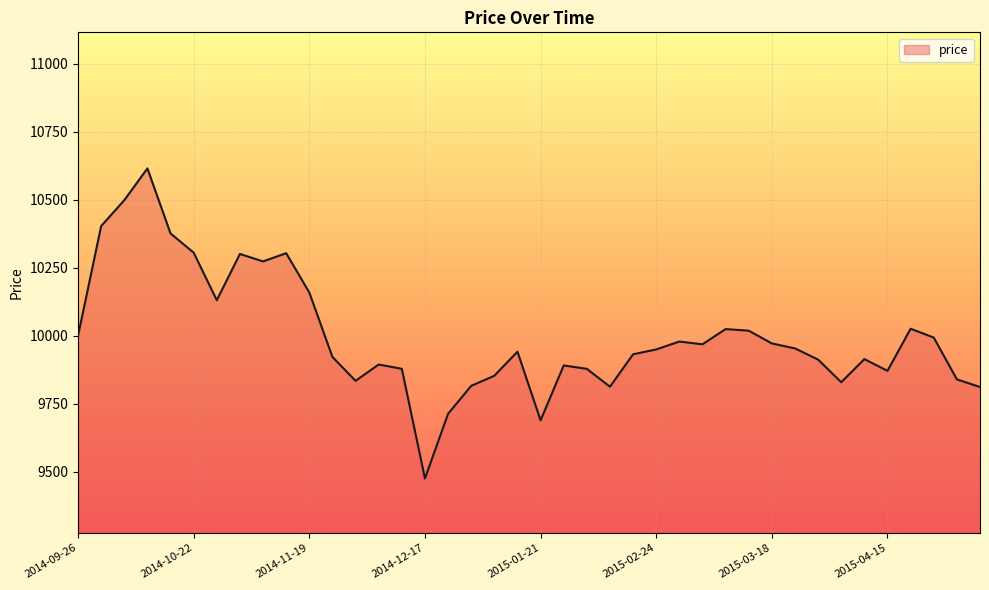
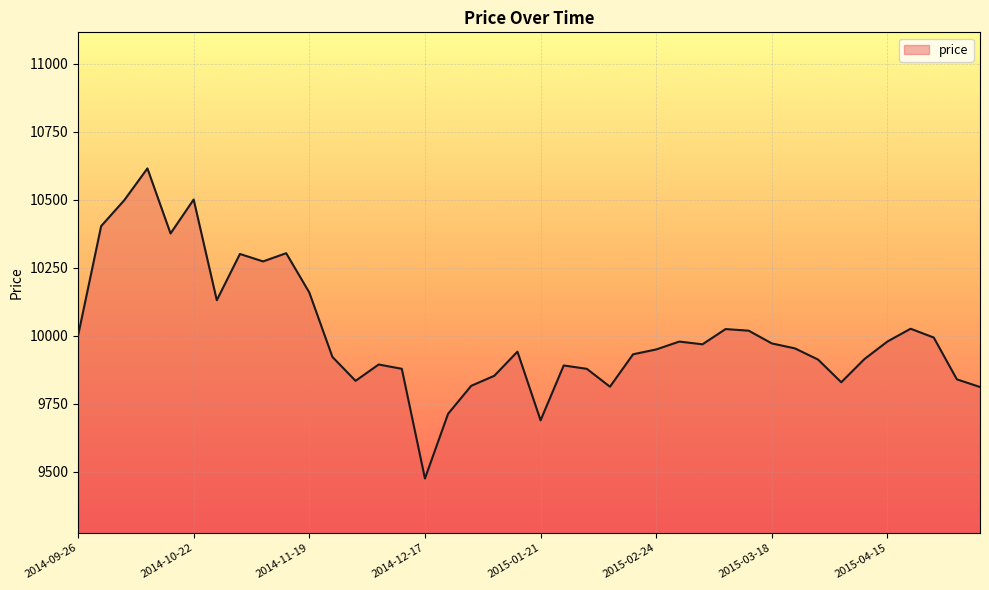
2014-10-22: 10310 -> 10500
2015-04-15: 9870 -> 9980
